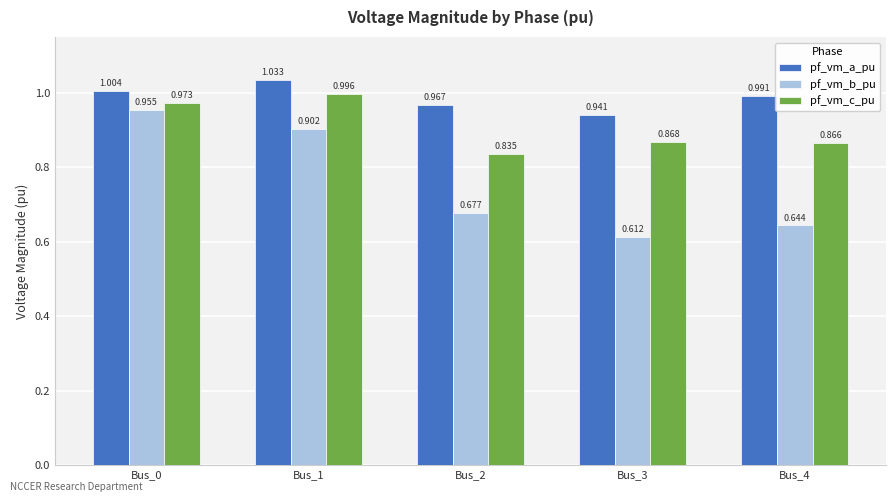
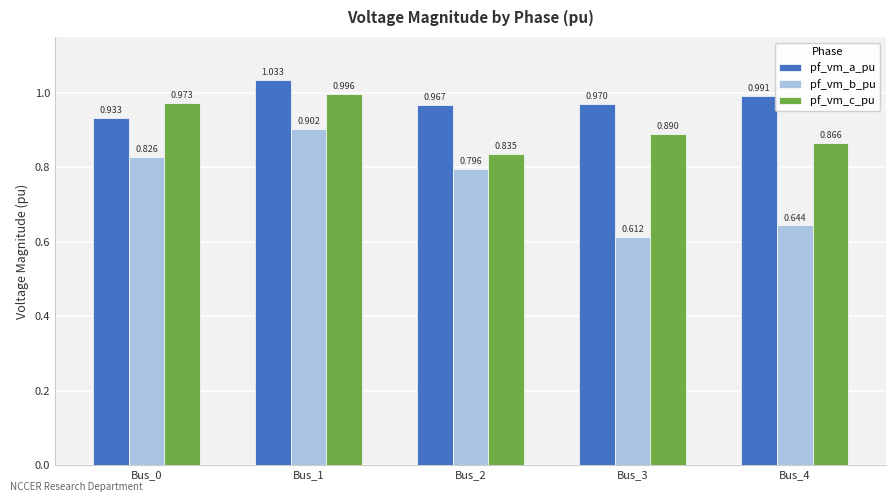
pf_vm_a_pu, Bus_0: 1.004 -> 0.933
pf_vm_b_pu, Bus_0: 0.955 -> 0.826
pf_vm_b_pu, Bus_2: 0.677 -> 0.796
pf_vm_a_pu, Bus_3: 0.941 -> 0.970
pf_vm_c_pu, Bus_3: 0.868 -> 0.890
